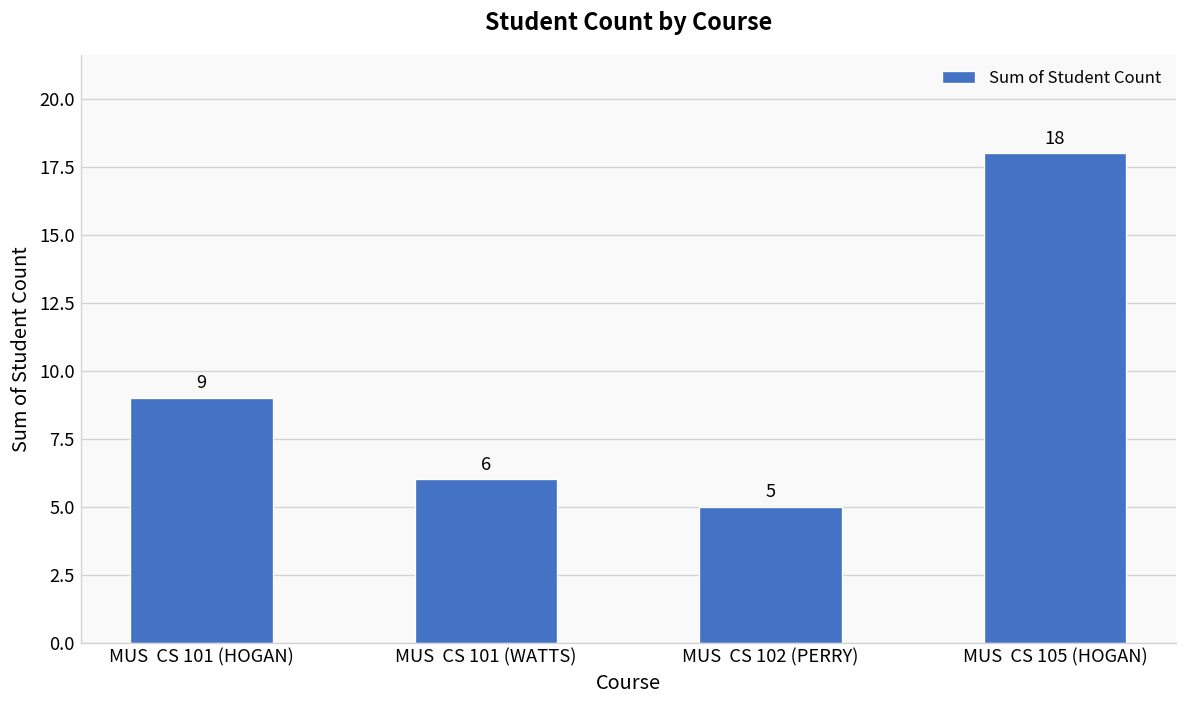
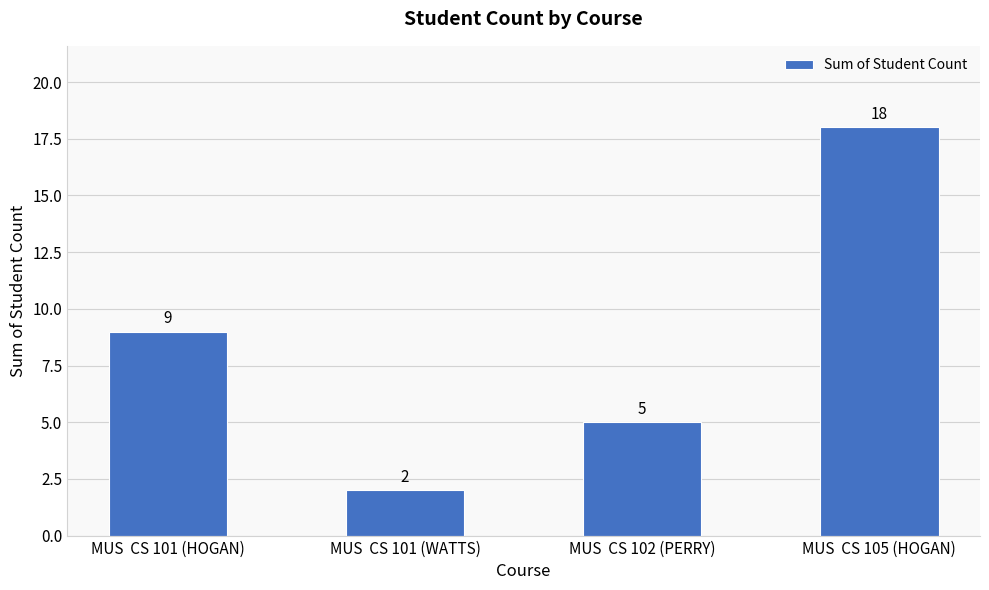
MUS CS 101 (WATTS): 6 -> 2
